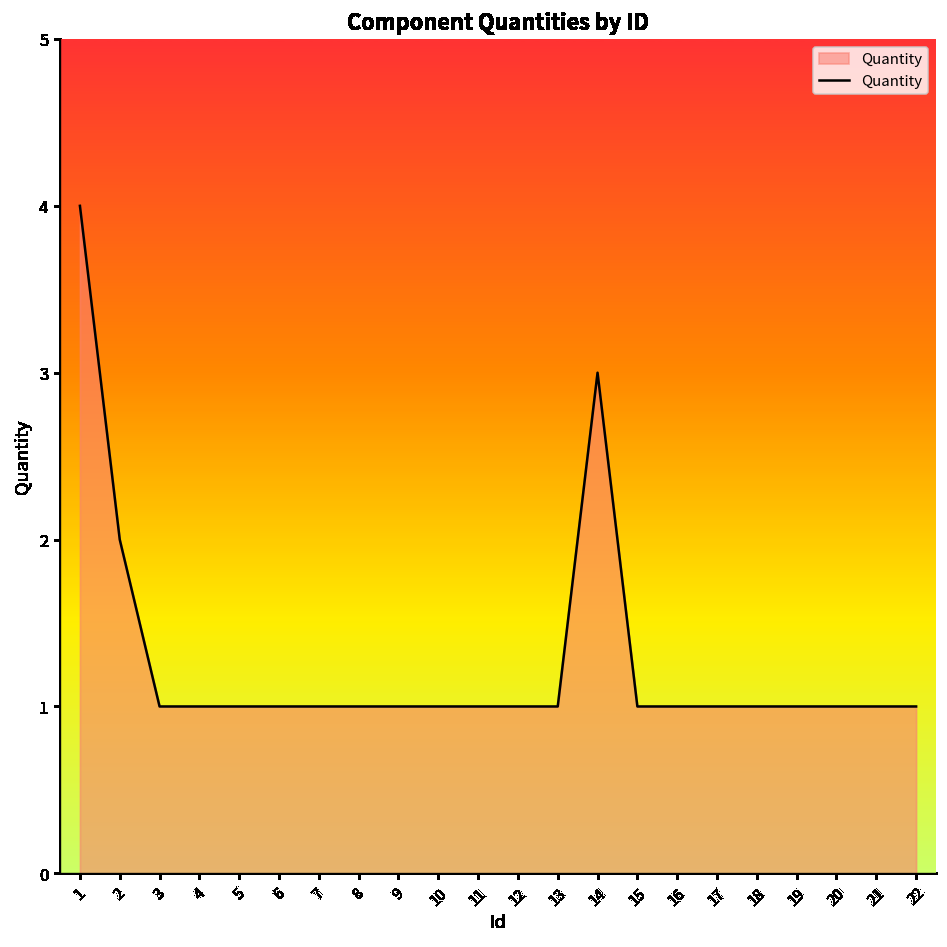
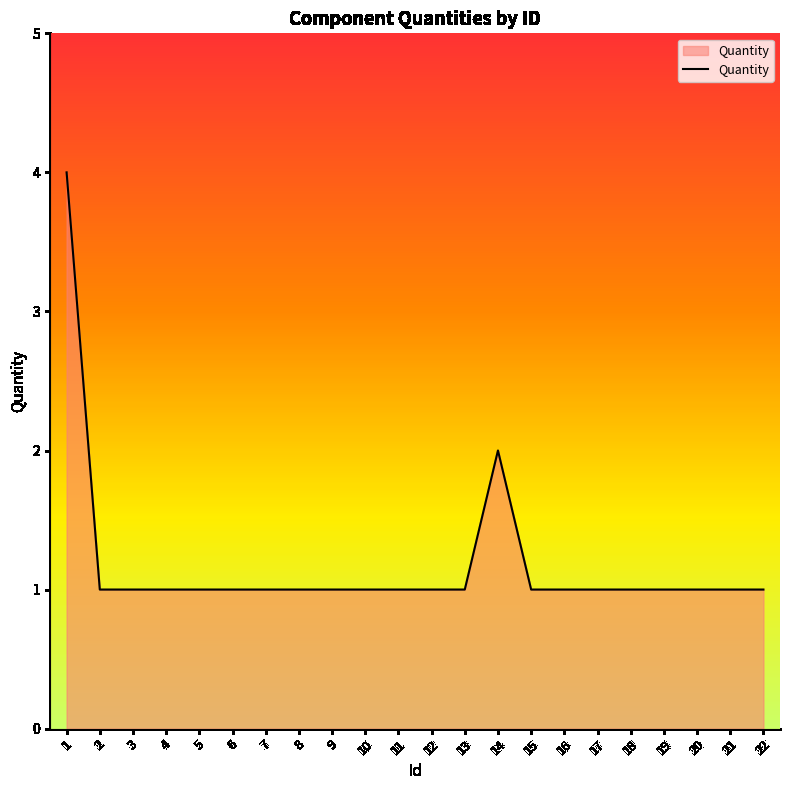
2: 2 -> 1
14: 3 -> 2
